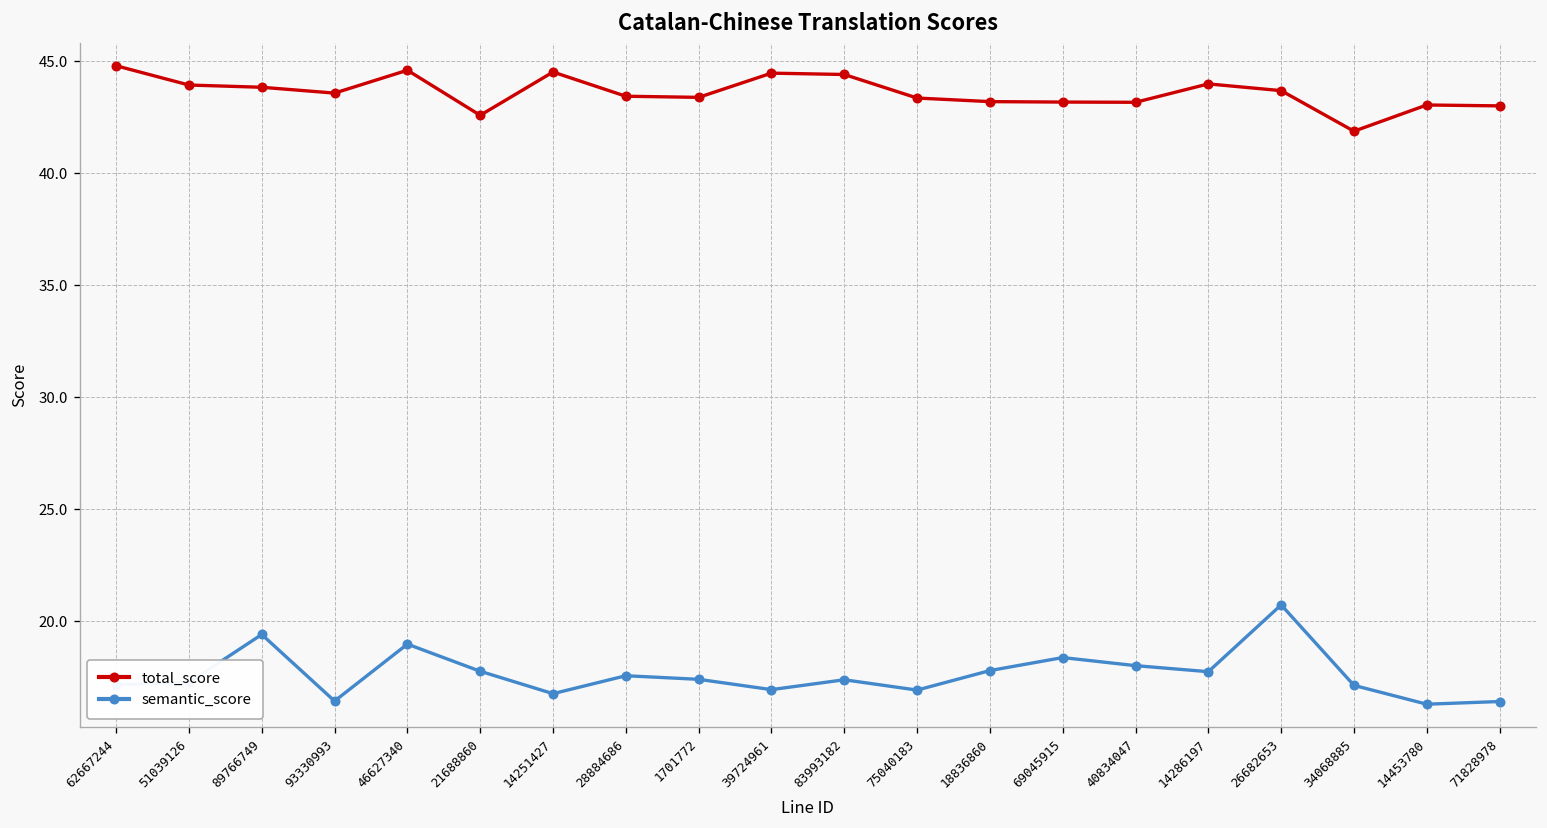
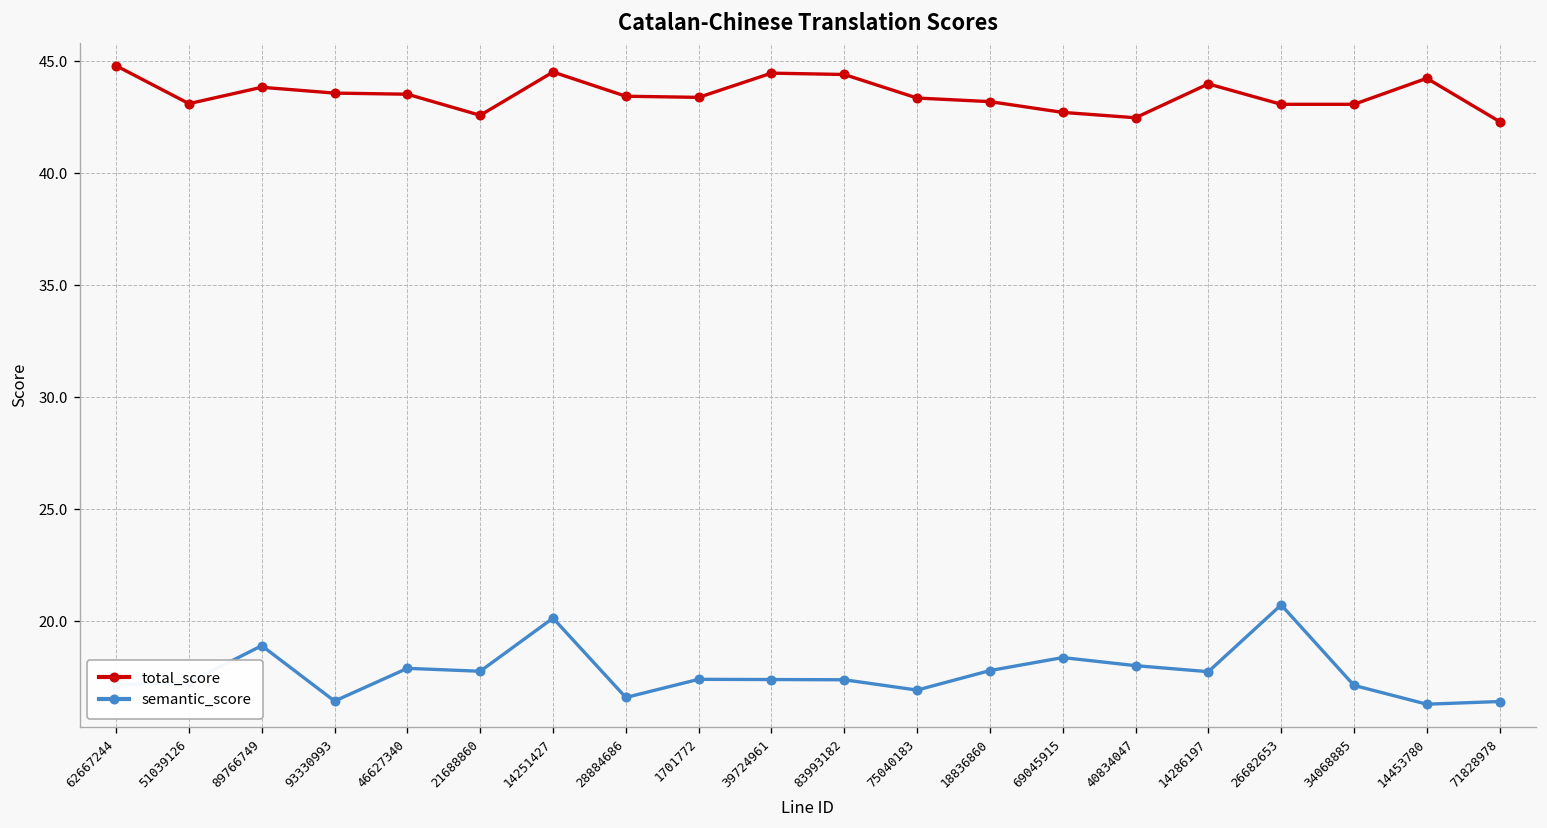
total_score, 51039126: 43.9 -> 43.1
semantic_score, 89766749: 19.4 -> 18.9
total_score, 46627340: 44.6 -> 43.5
semantic_score, 46627340: 19.0 -> 17.9
semantic_score, 14251427: 16.8 -> 20.2
semantic_score, 28884686: 17.6 -> 16.6
semantic_score, 39724961: 17.0 -> 17.4
total_score, 69045915: 43.2 -> 42.7
total_score, 40834047: 43.2 -> 42.5
total_score, 26682653: 43.7 -> 43.1
total_score, 34068885: 41.9 -> 43.1
total_score, 14453780: 43.0 -> 44.2
total_score, 71828978: 43.0 -> 42.3
